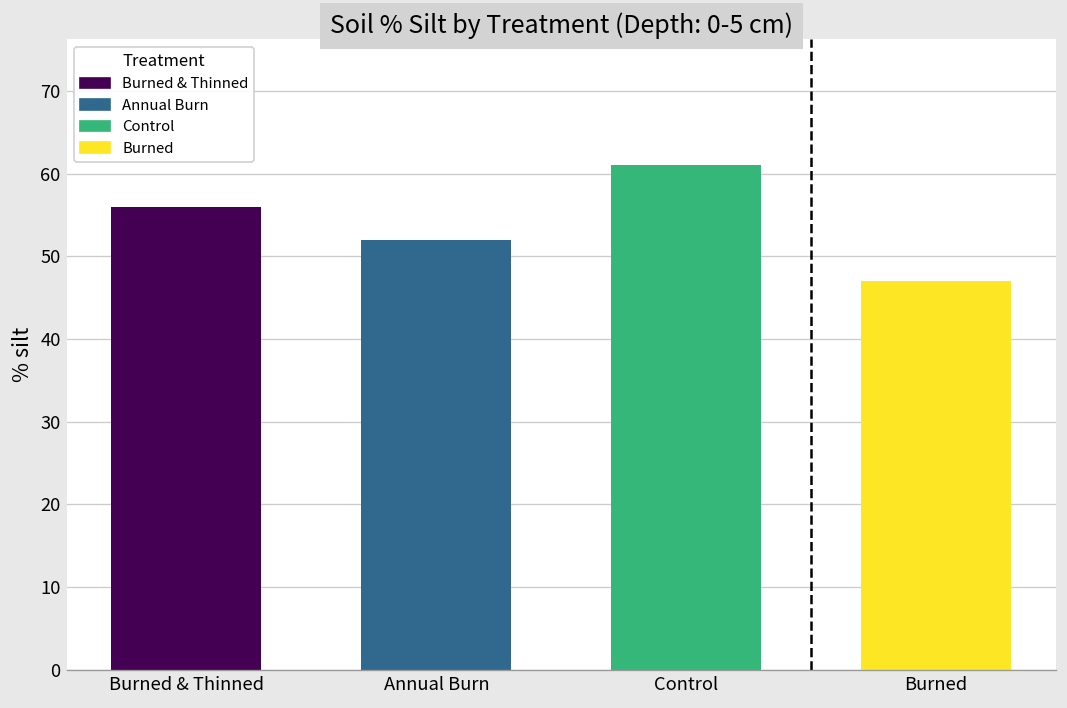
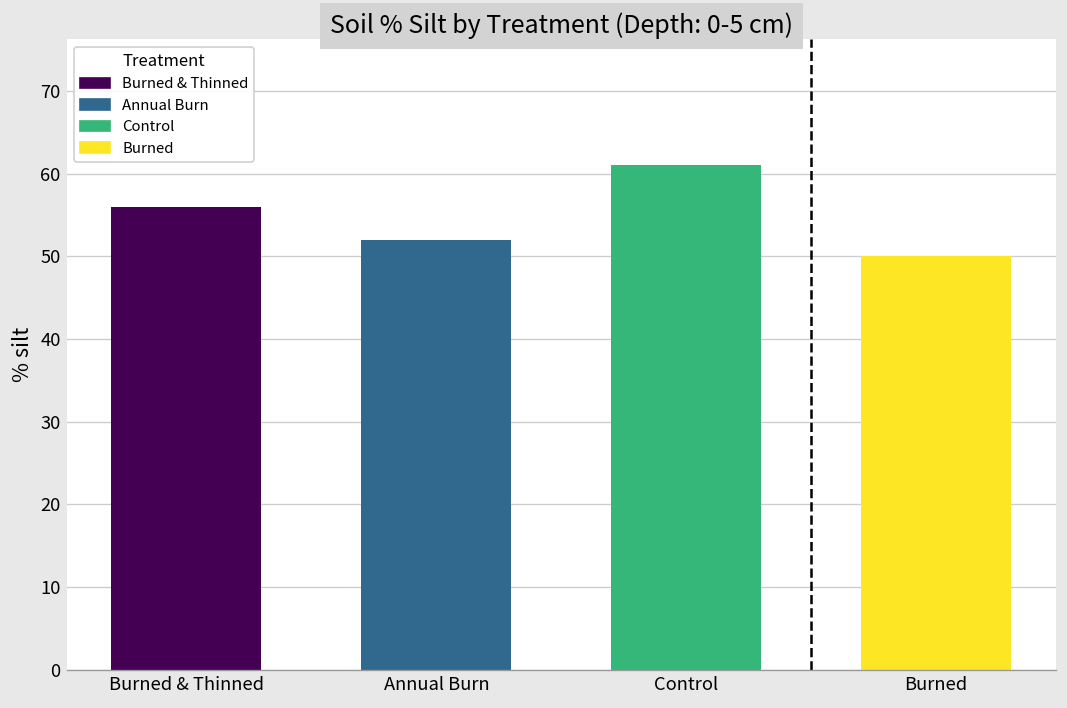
Burned: 47 -> 50
